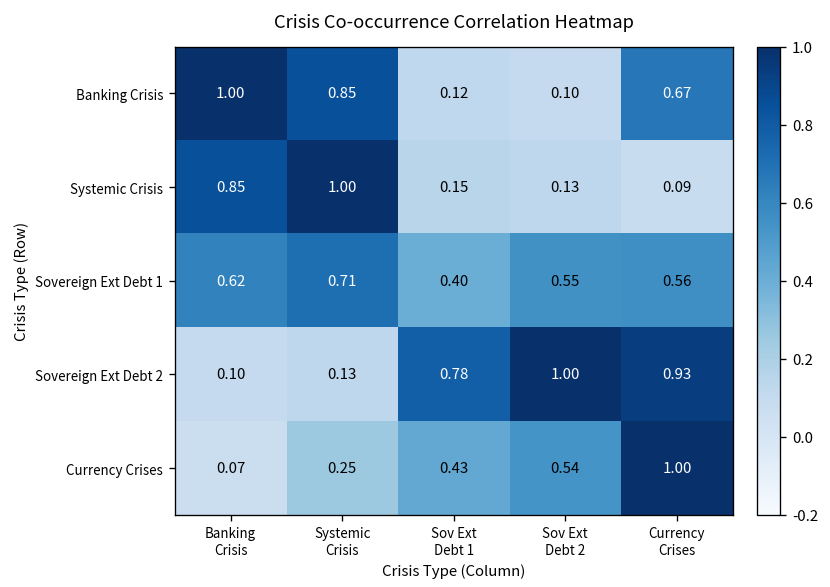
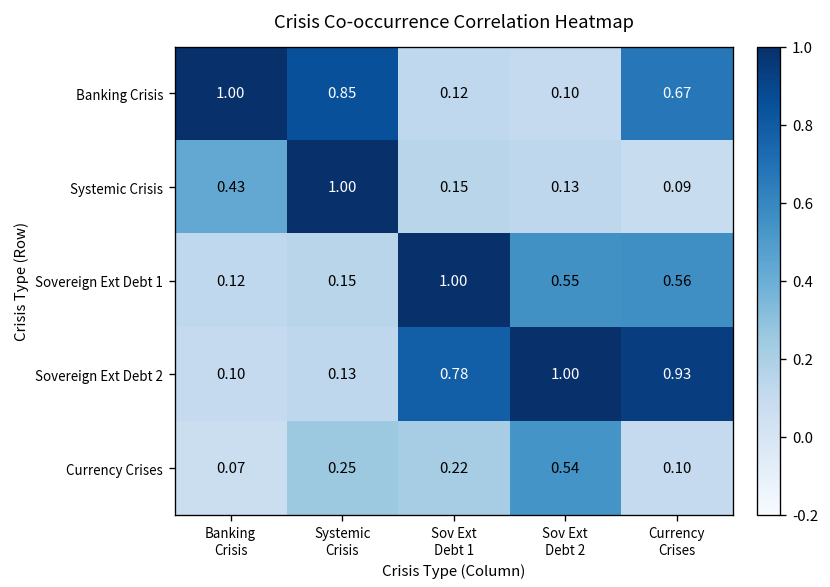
Systemic Crisis, Banking Crisis: 0.85 -> 0.43
Sovereign Ext Debt 1, Banking Crisis: 0.62 -> 0.12
Sovereign Ext Debt 1, Systemic Crisis: 0.71 -> 0.15
Sovereign Ext Debt 1, Sov Ext Debt 1: 0.40 -> 1.00
Currency Crises, Sov Ext Debt 1: 0.43 -> 0.22
Currency Crises, Currency Crises: 1.00 -> 0.10
